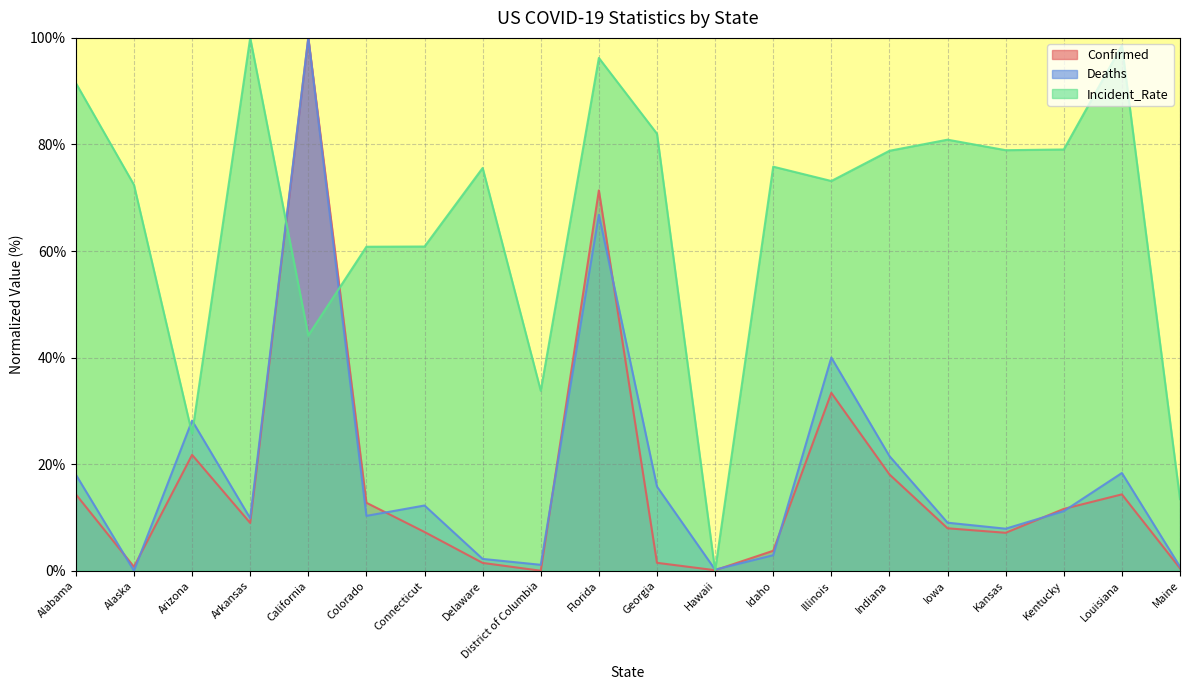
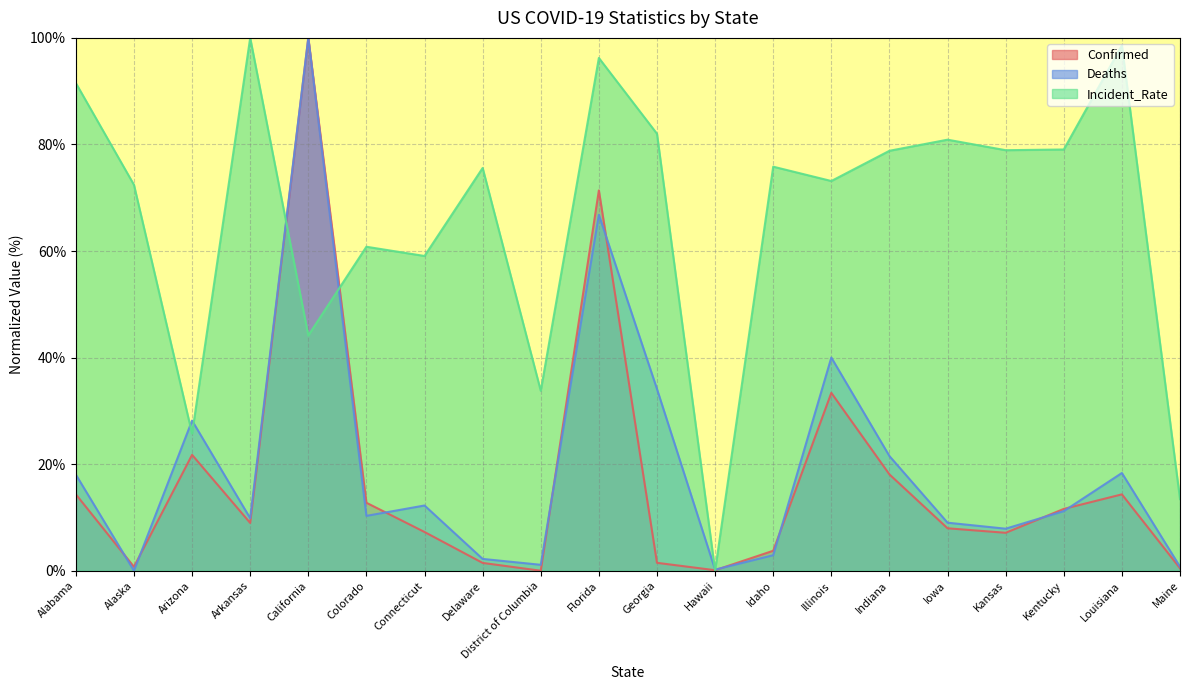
Incident_Rate, Connecticut: 61% -> 59%
Deaths, Georgia: 16% -> 34%
